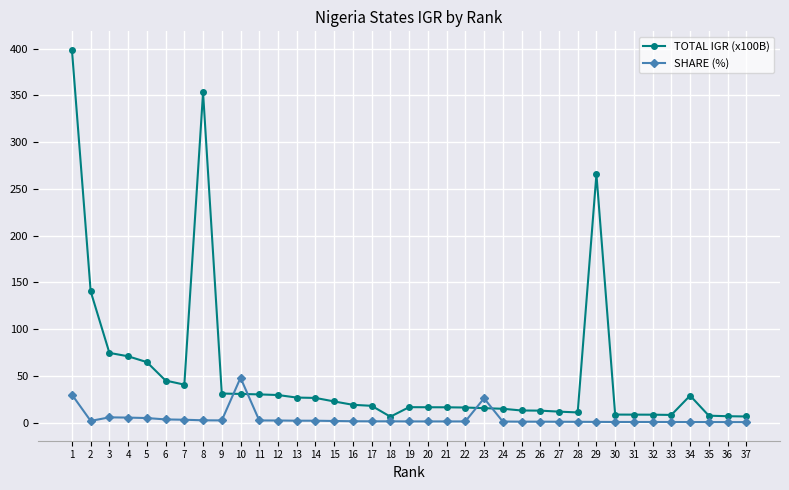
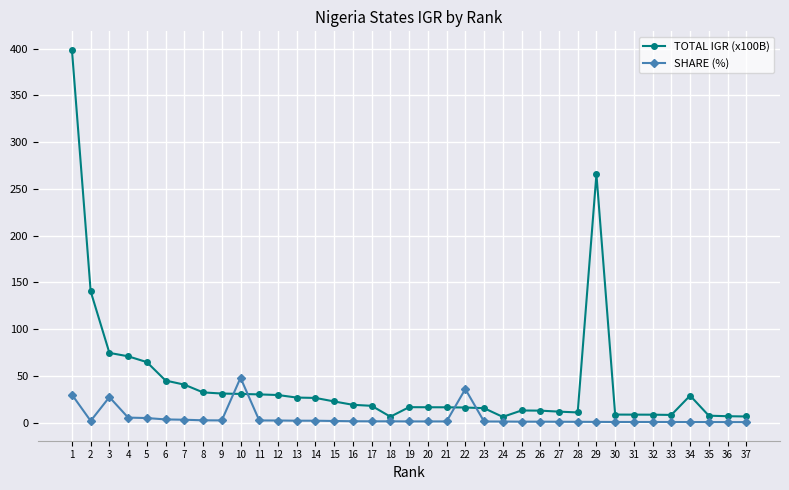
SHARE (%), 3: 10 -> 30
TOTAL IGR (x100B), 8: 350 -> 30
SHARE (%), 22: 0 -> 40
SHARE (%), 23: 30 -> 0
TOTAL IGR (x100B), 24: 15 -> 6
